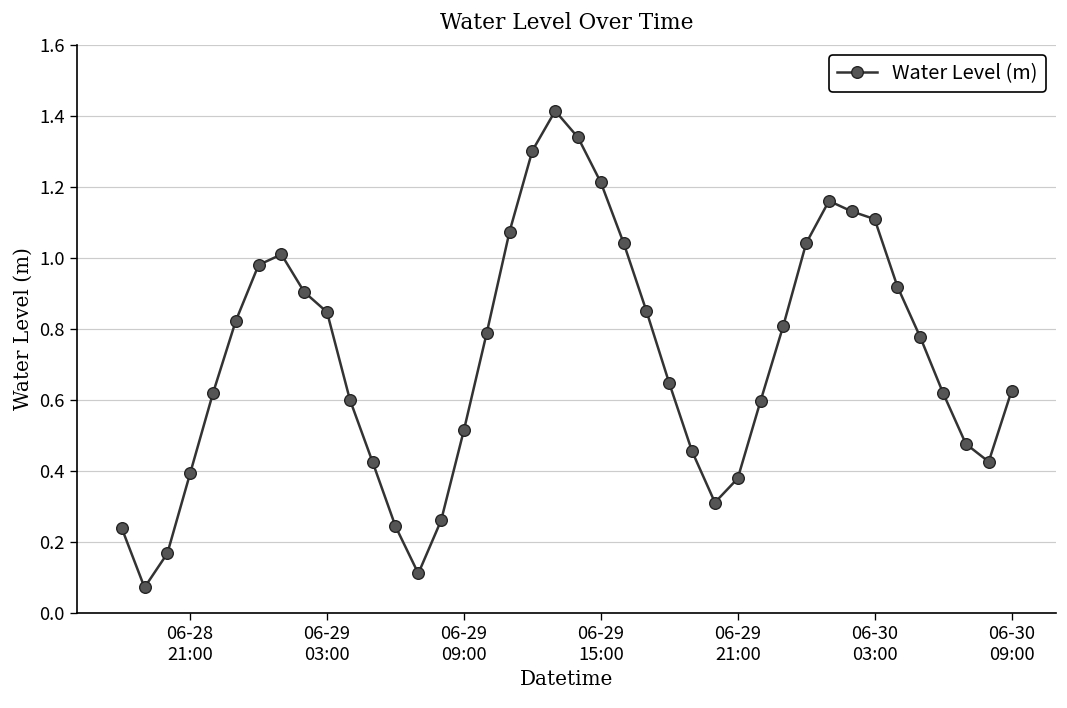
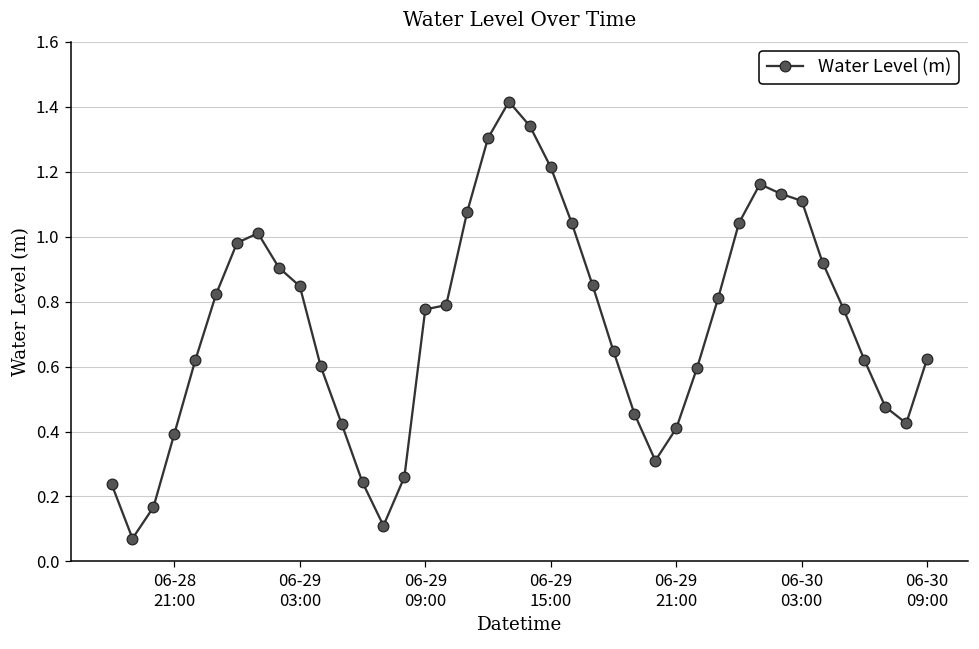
06-29 09:00: 0.51 -> 0.78
06-29 21:00: 0.38 -> 0.41
